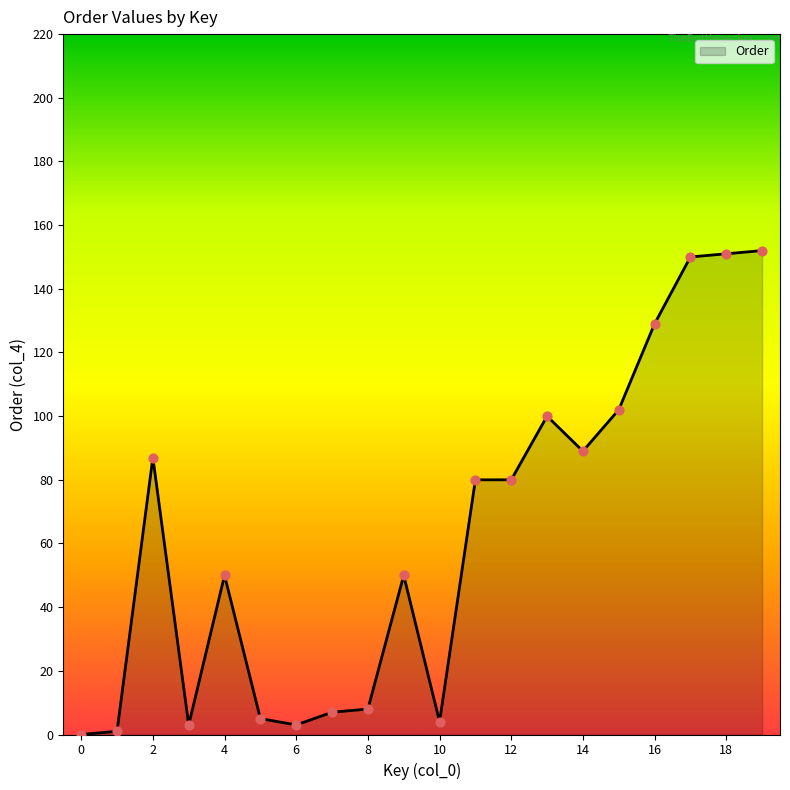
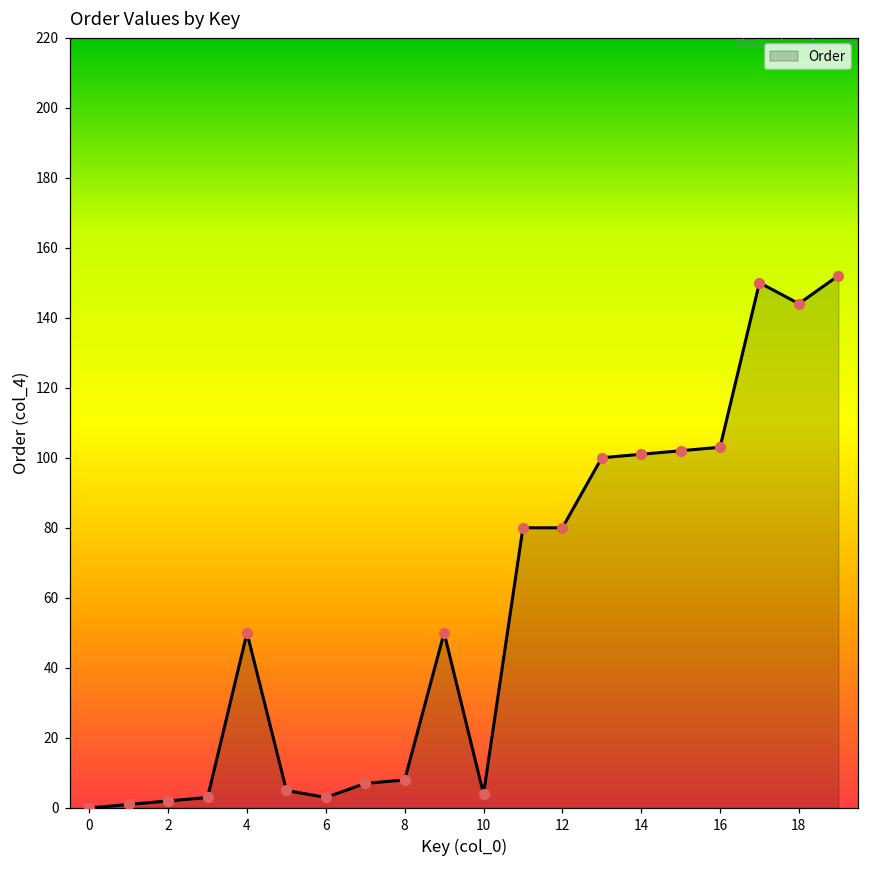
2: 87 -> 2
14: 89 -> 101
16: 129 -> 103
18: 151 -> 144
